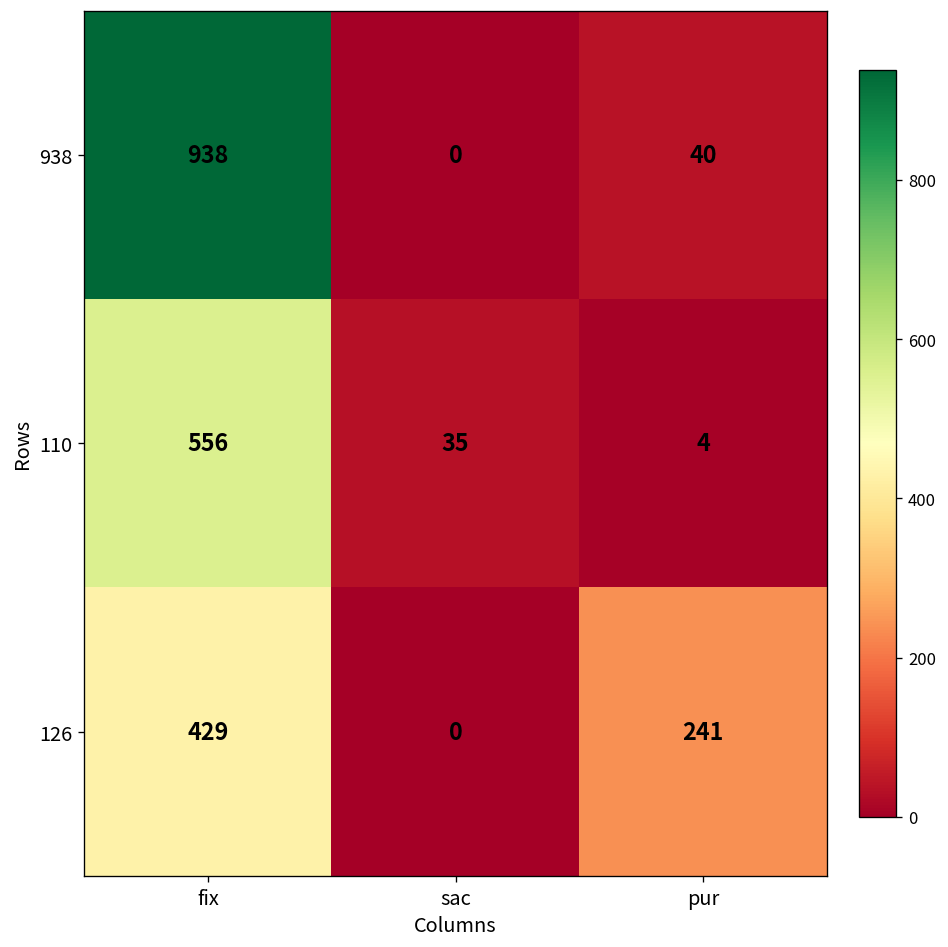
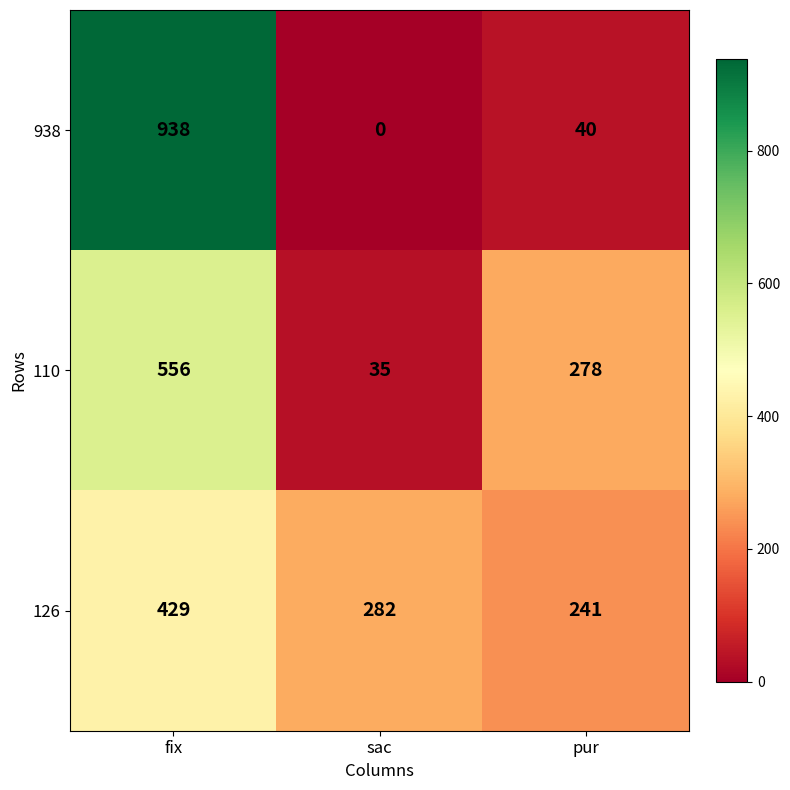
110, pur: 4 -> 278
126, sac: 0 -> 282
